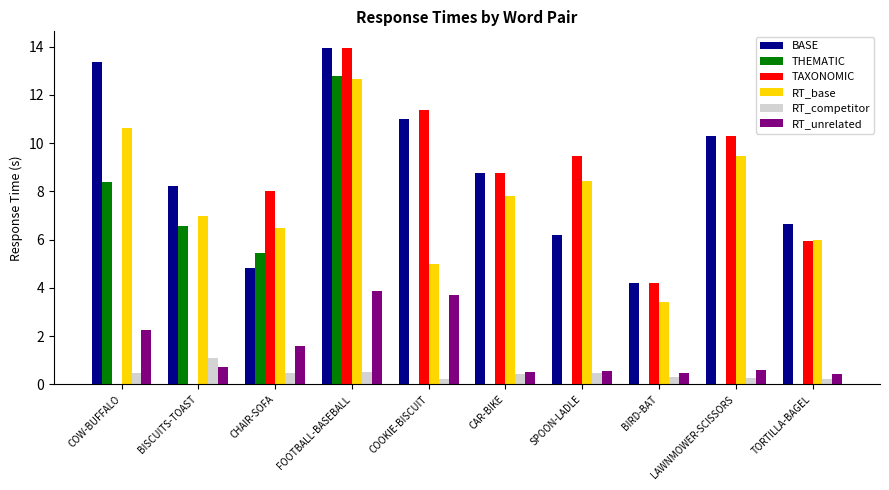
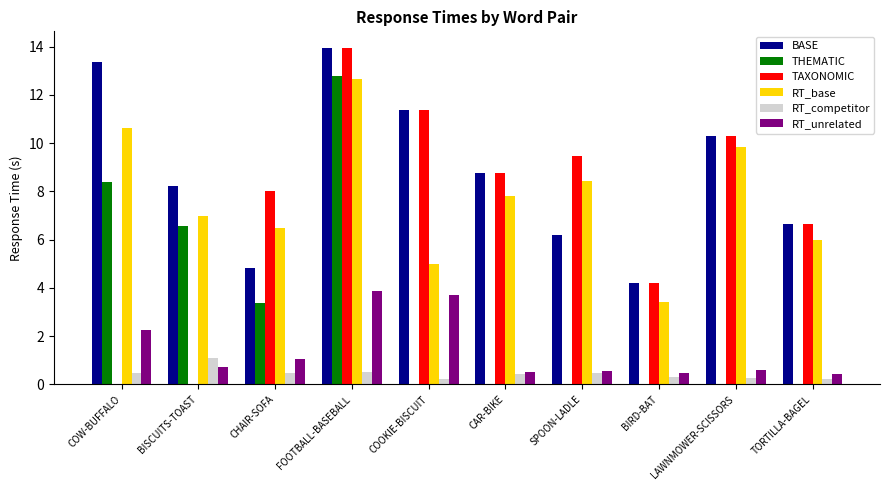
THEMATIC, CHAIR-SOFA: 5.4 -> 3.4
RT_unrelated, CHAIR-SOFA: 1.6 -> 1.0
BASE, COOKIE-BISCUIT: 11.0 -> 11.4
RT_base, LAWNMOWER-SCISSORS: 9.5 -> 9.9
TAXONOMIC, TORTILLA-BAGEL: 6.0 -> 6.7
